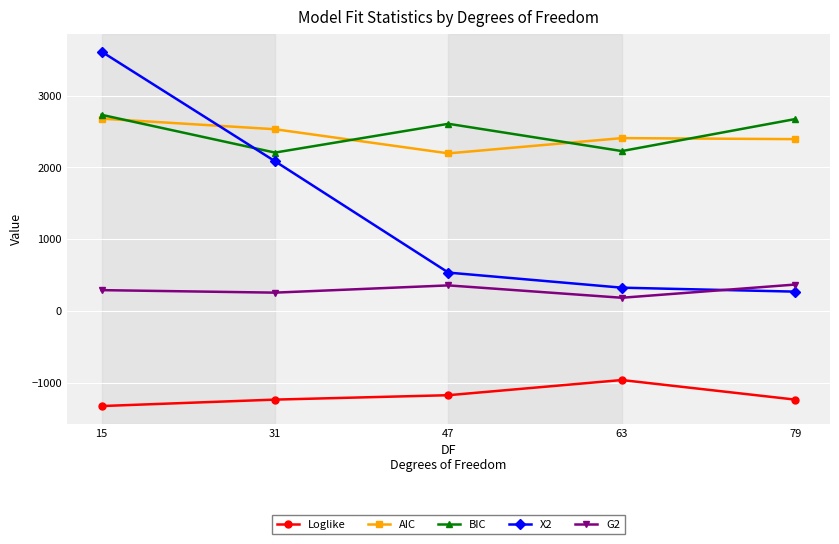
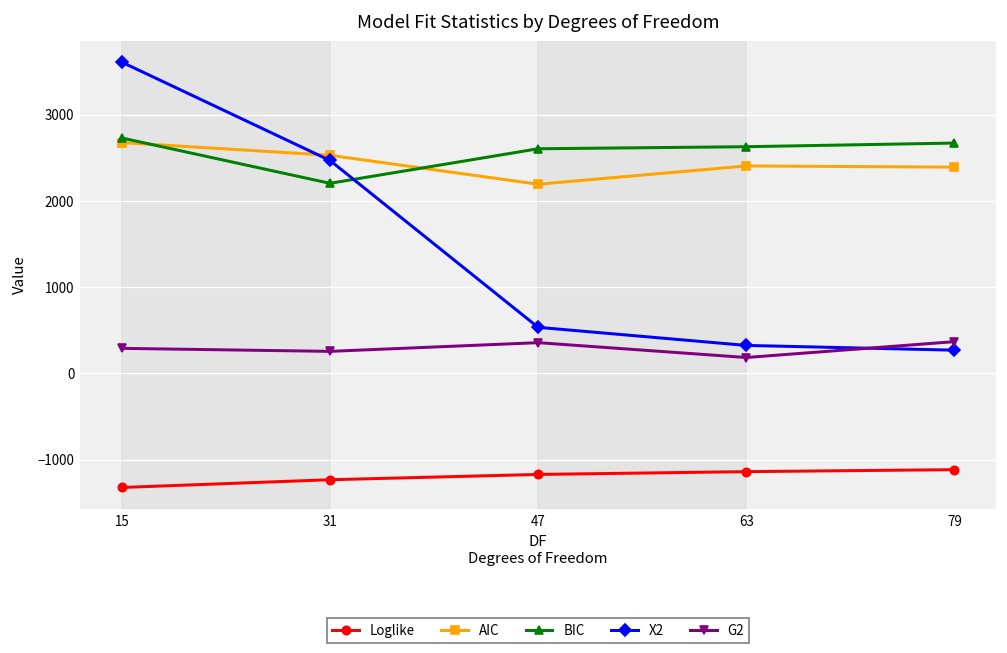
X2, 31: 2100 -> 2500
Loglike, 63: -1000 -> -1100
BIC, 63: 2200 -> 2600
Loglike, 79: -1200 -> -1100
